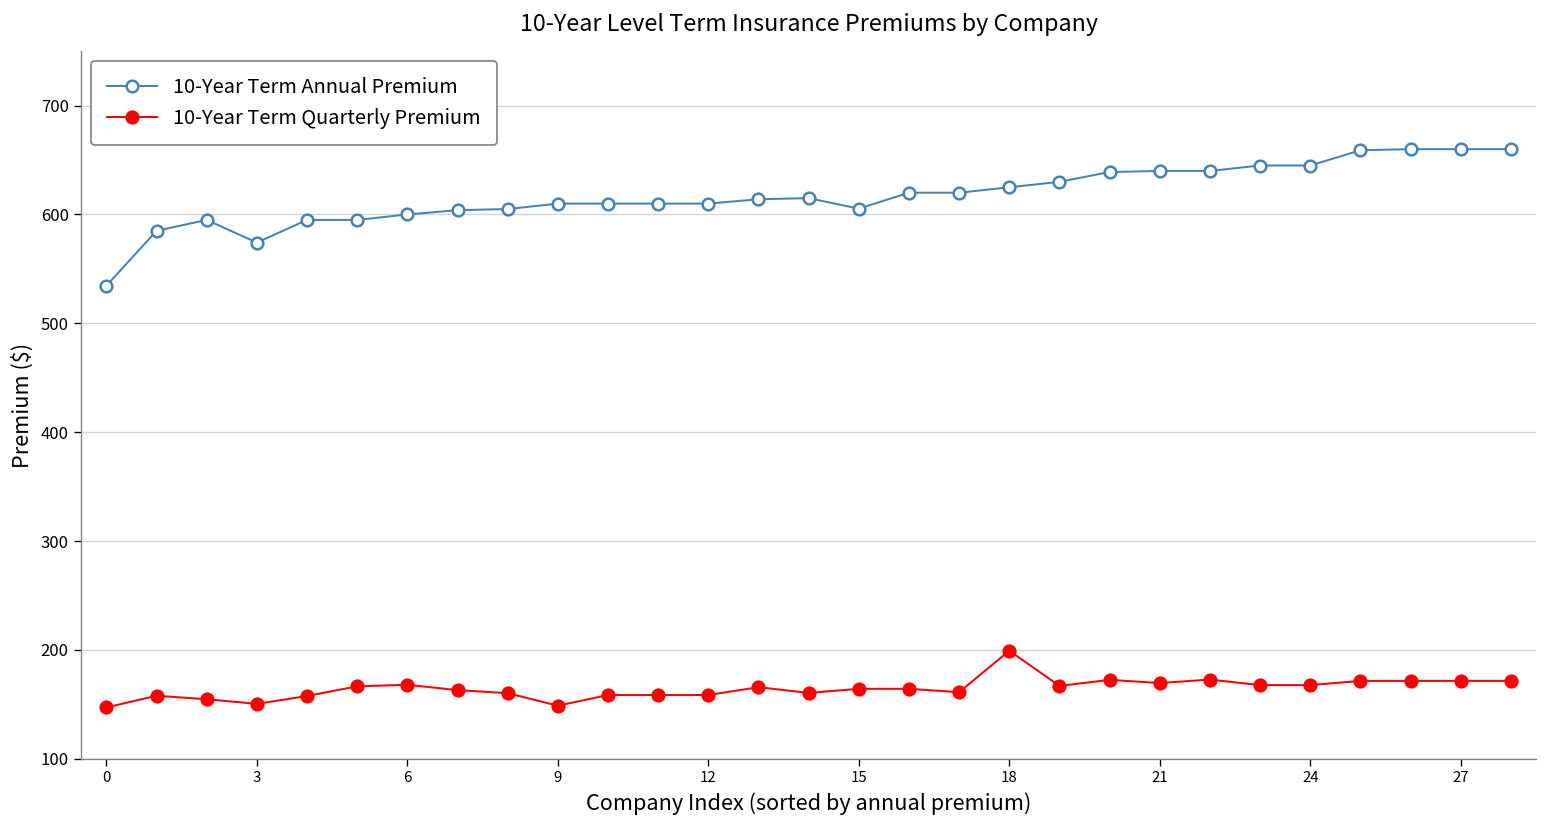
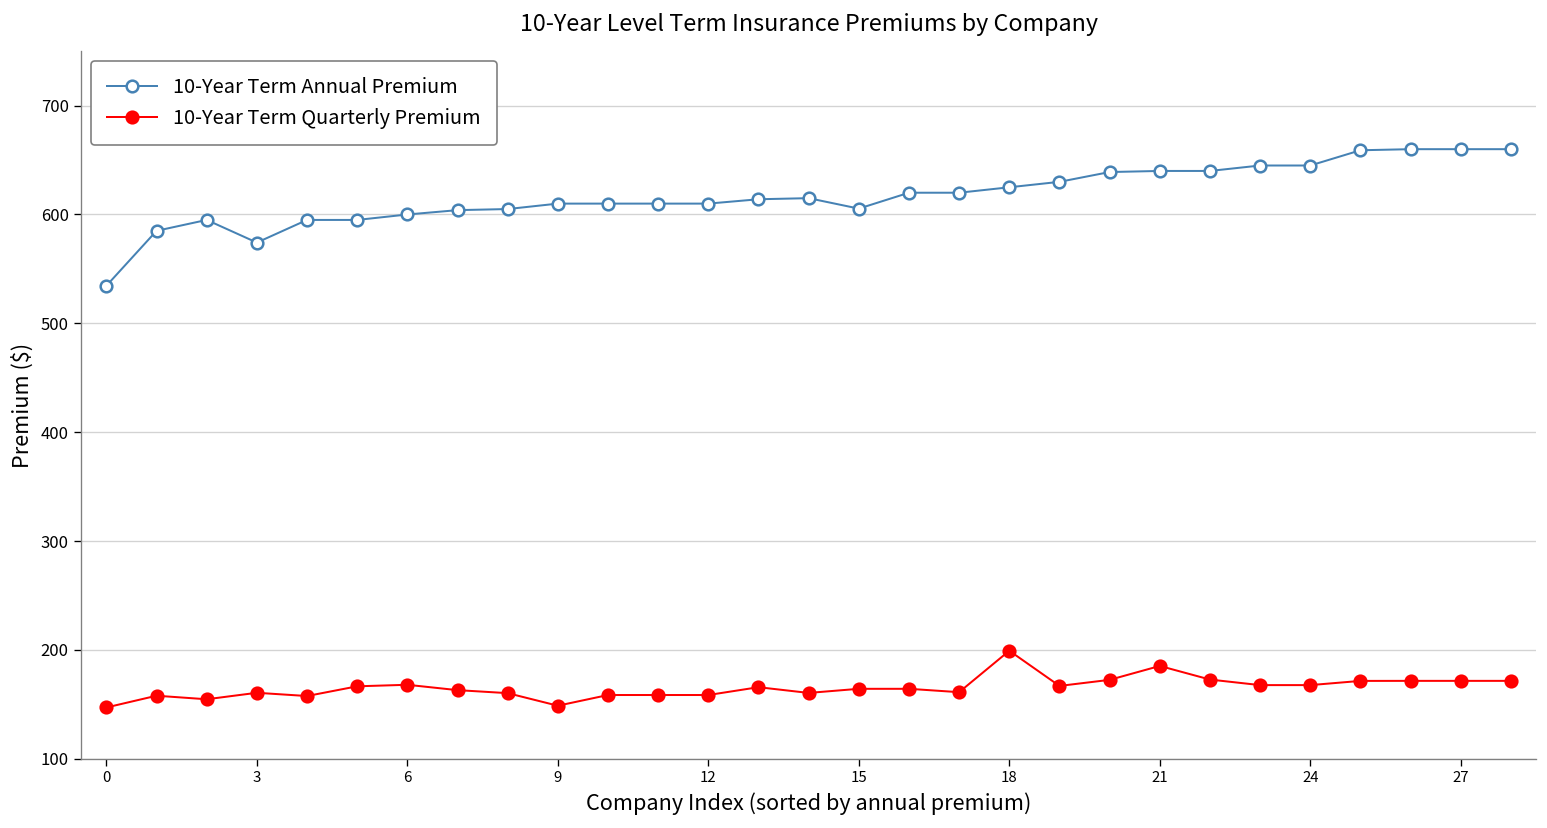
10-Year Term Quarterly Premium, 3: 150 -> 160
10-Year Term Quarterly Premium, 21: 170 -> 190
